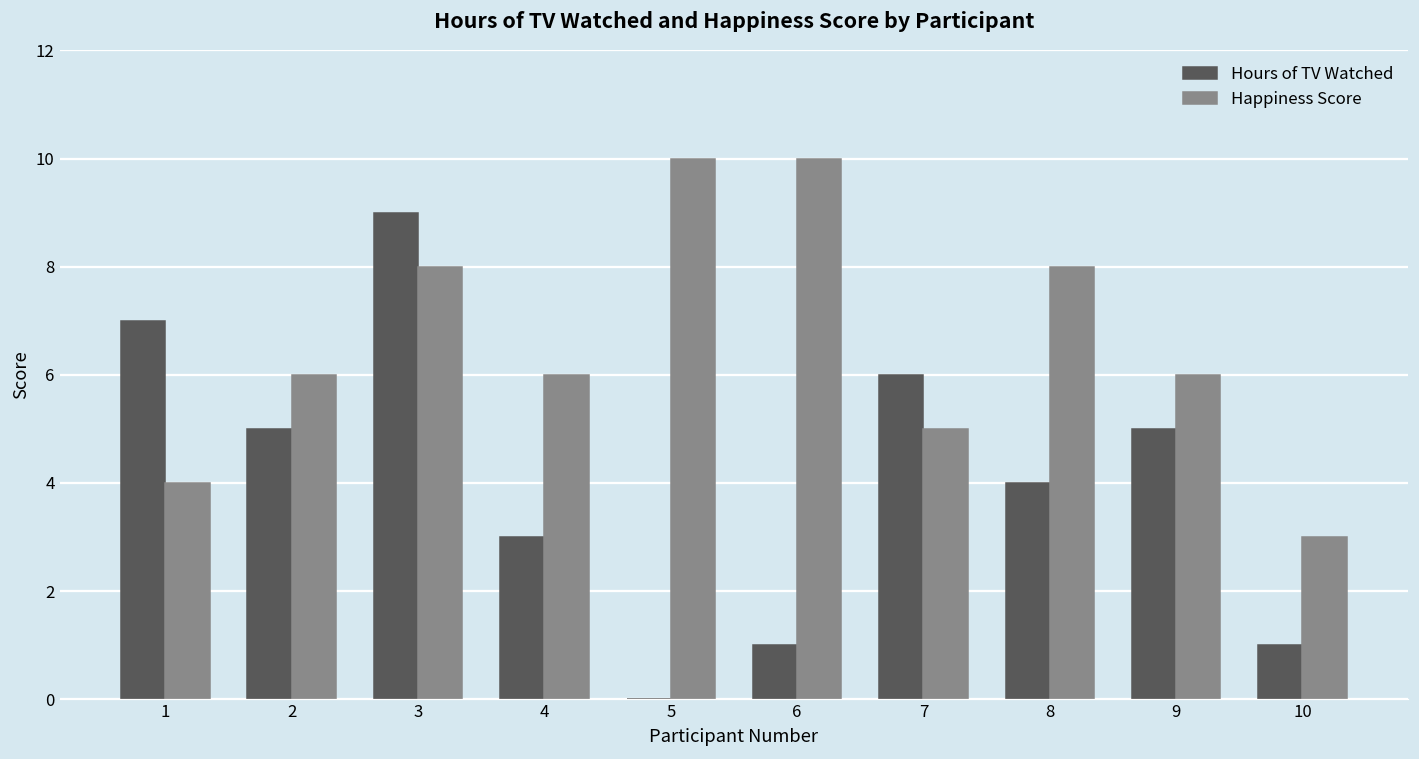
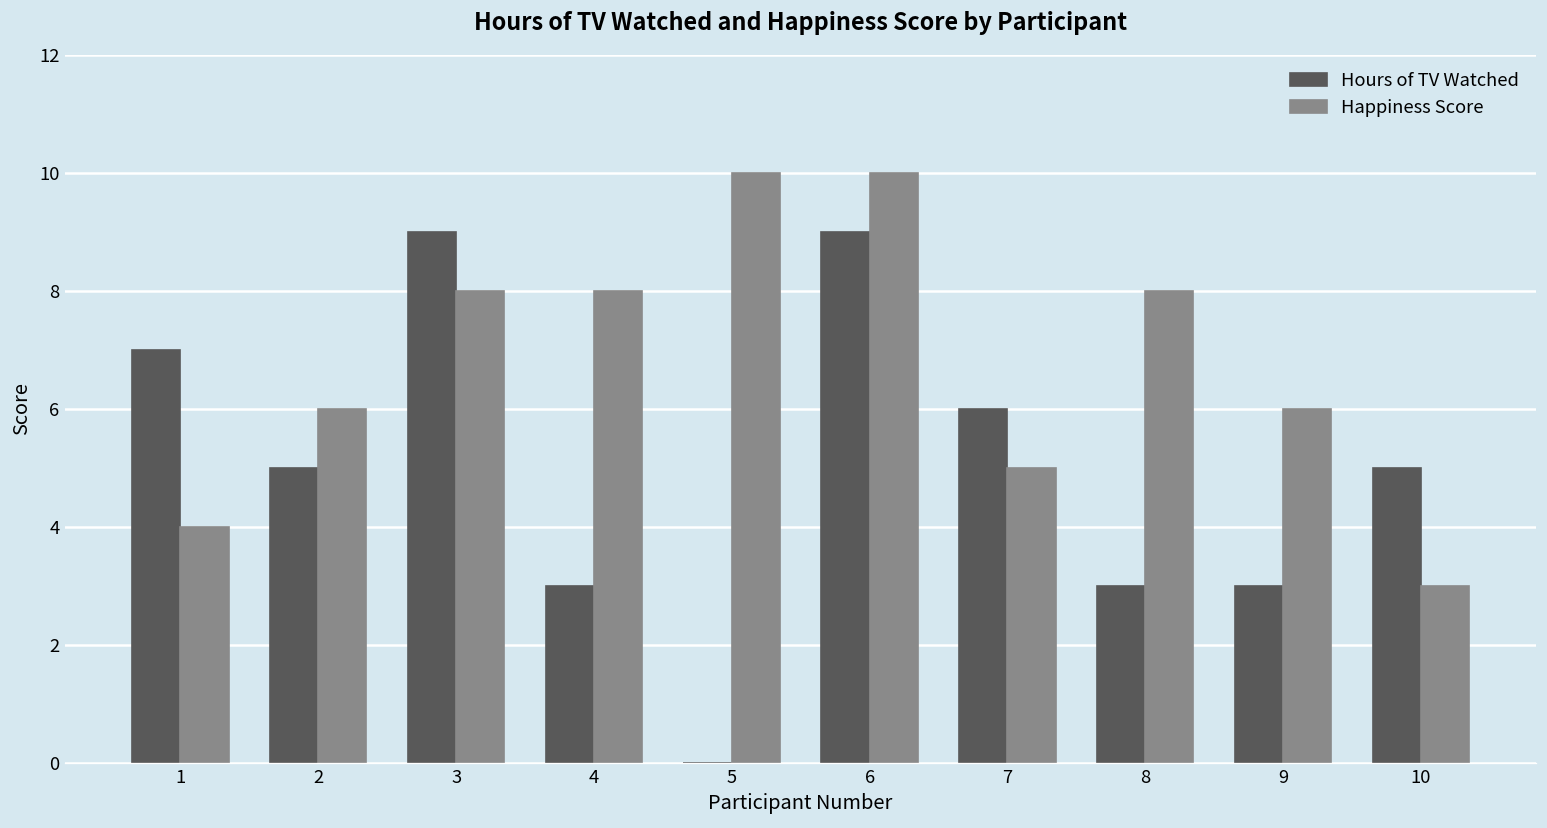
Happiness Score, 4: 6 -> 8
Hours of TV Watched, 6: 1 -> 9
Hours of TV Watched, 8: 4 -> 3
Hours of TV Watched, 9: 5 -> 3
Hours of TV Watched, 10: 1 -> 5
